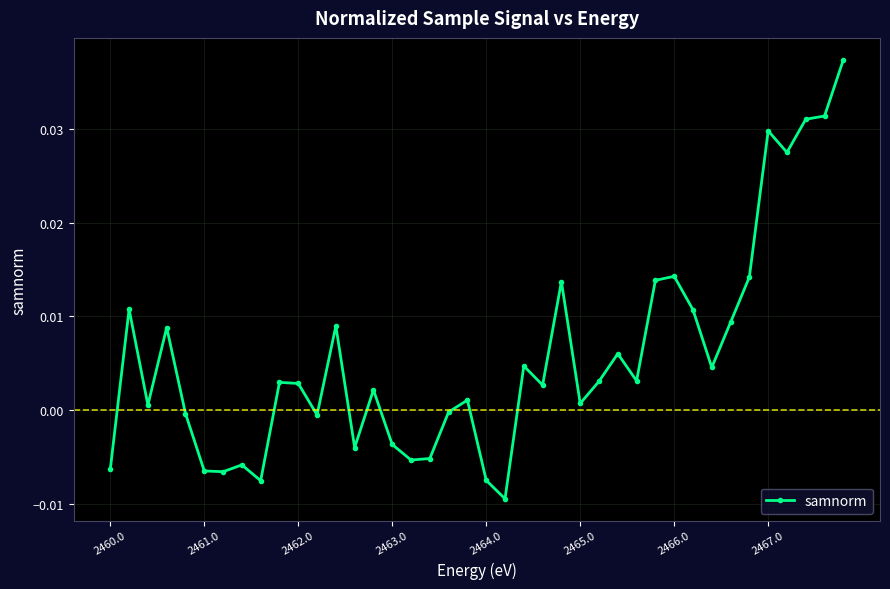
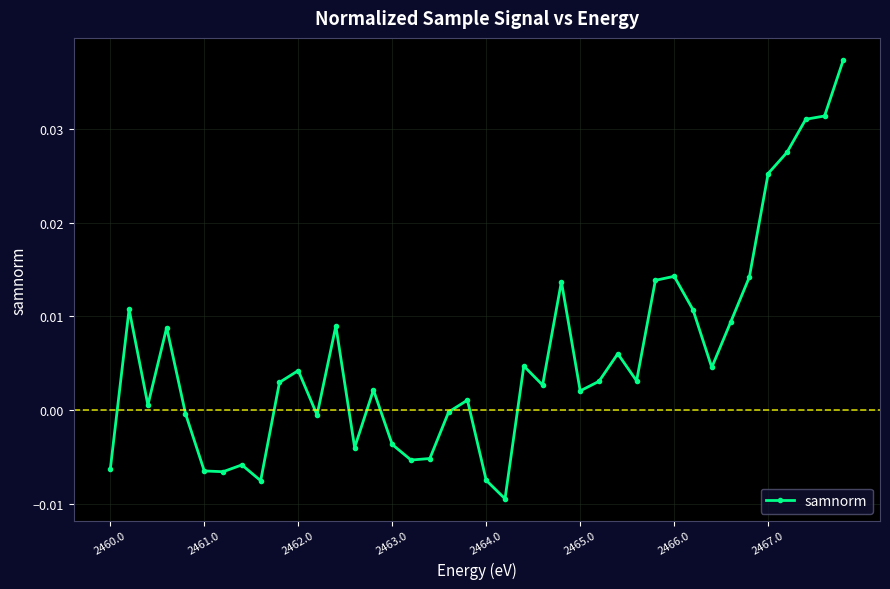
2462.0: 0.003 -> 0.004
2465.0: 0.001 -> 0.002
2467.0: 0.030 -> 0.025
